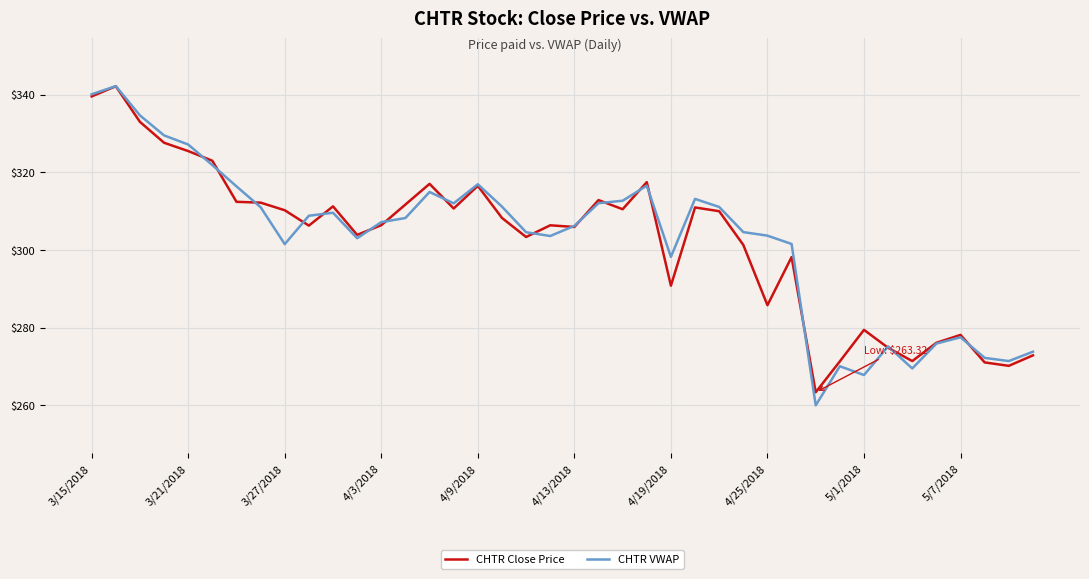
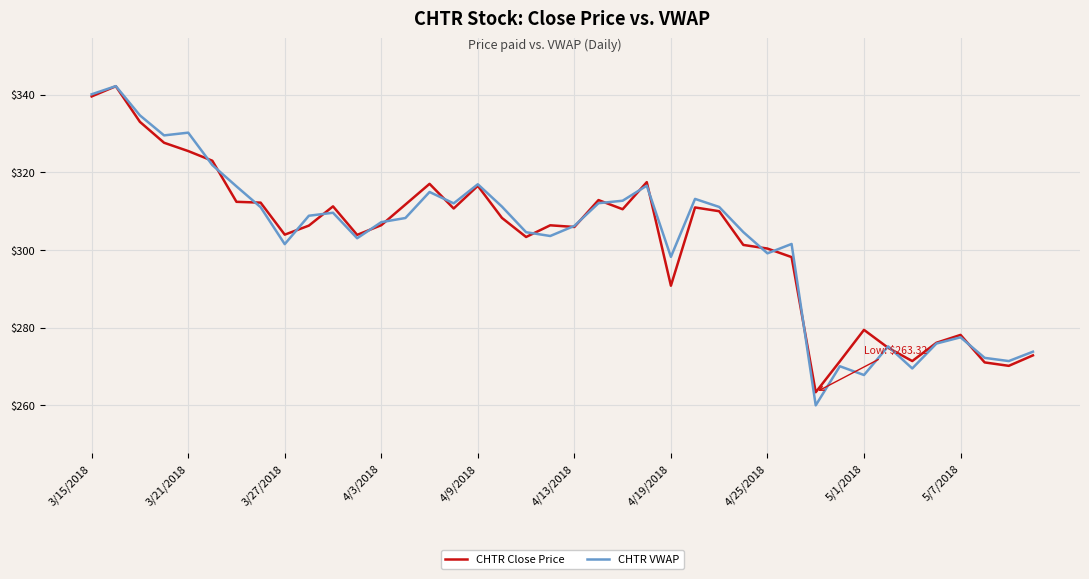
CHTR VWAP, 3/21/2018: $327 -> $330
CHTR Close Price, 3/27/2018: $310 -> $304
CHTR Close Price, 4/25/2018: $286 -> $300
CHTR VWAP, 4/25/2018: $304 -> $299
